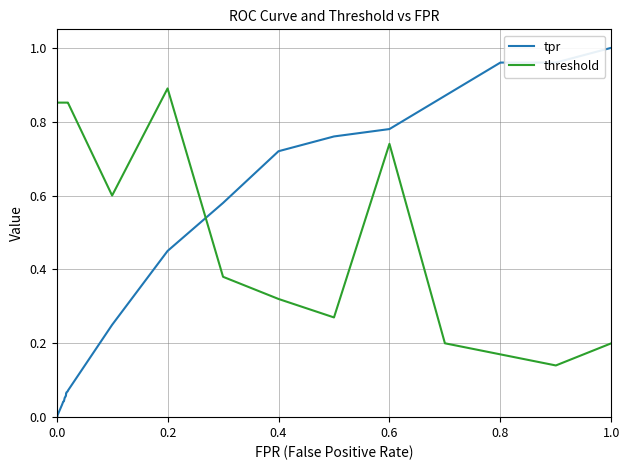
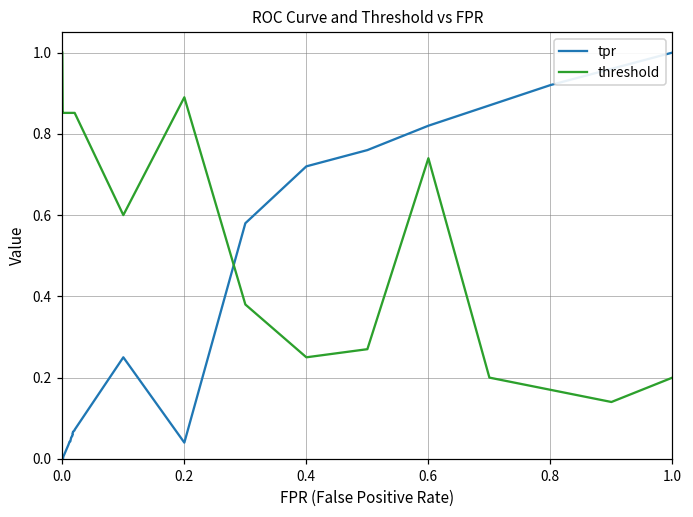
tpr, 0.2: 0.45 -> 0.04
threshold, 0.4: 0.32 -> 0.25
tpr, 0.6: 0.78 -> 0.82
tpr, 0.8: 0.96 -> 0.92
